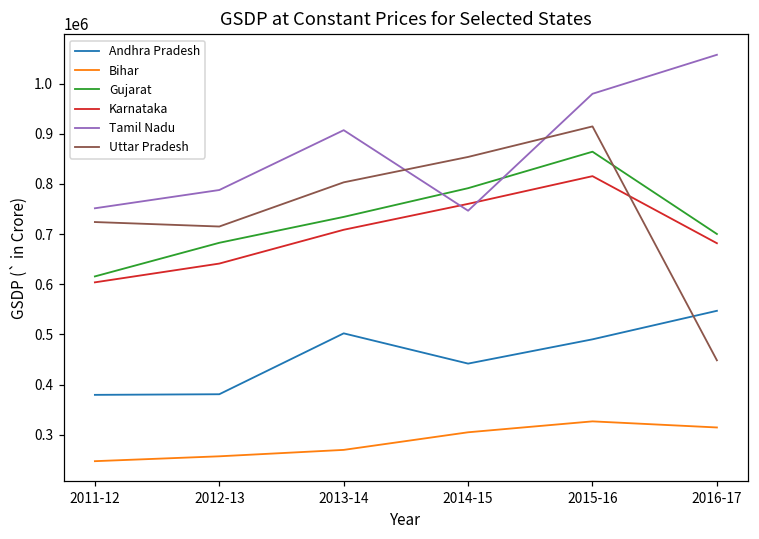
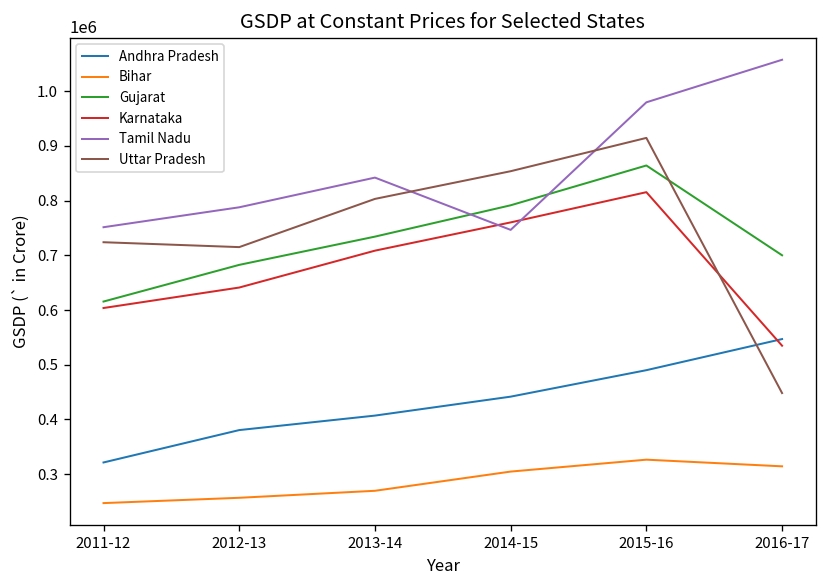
Andhra Pradesh, 2011-12: 380000 -> 320000
Andhra Pradesh, 2013-14: 500000 -> 410000
Tamil Nadu, 2013-14: 910000 -> 840000
Karnataka, 2016-17: 680000 -> 530000
